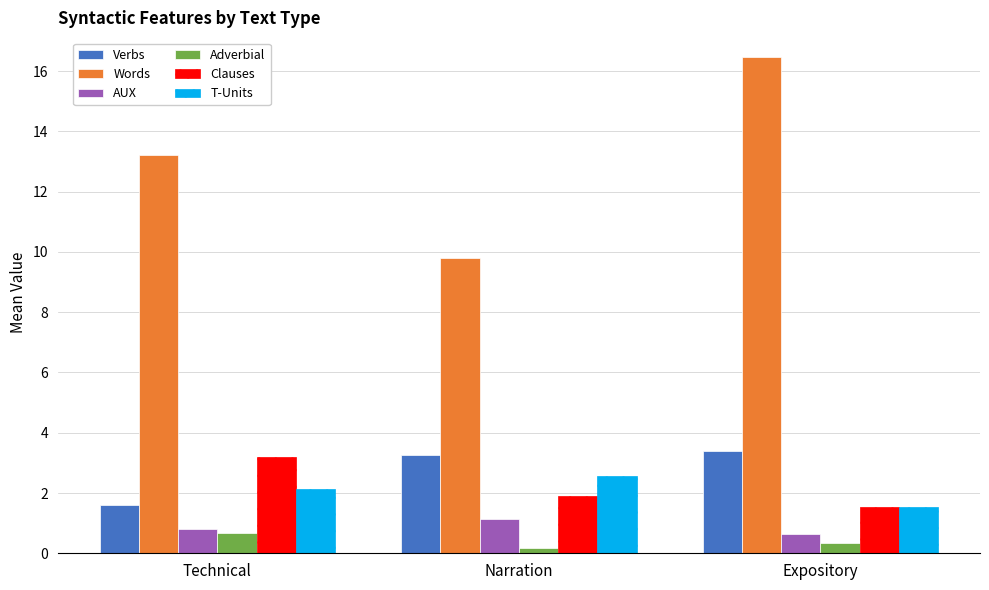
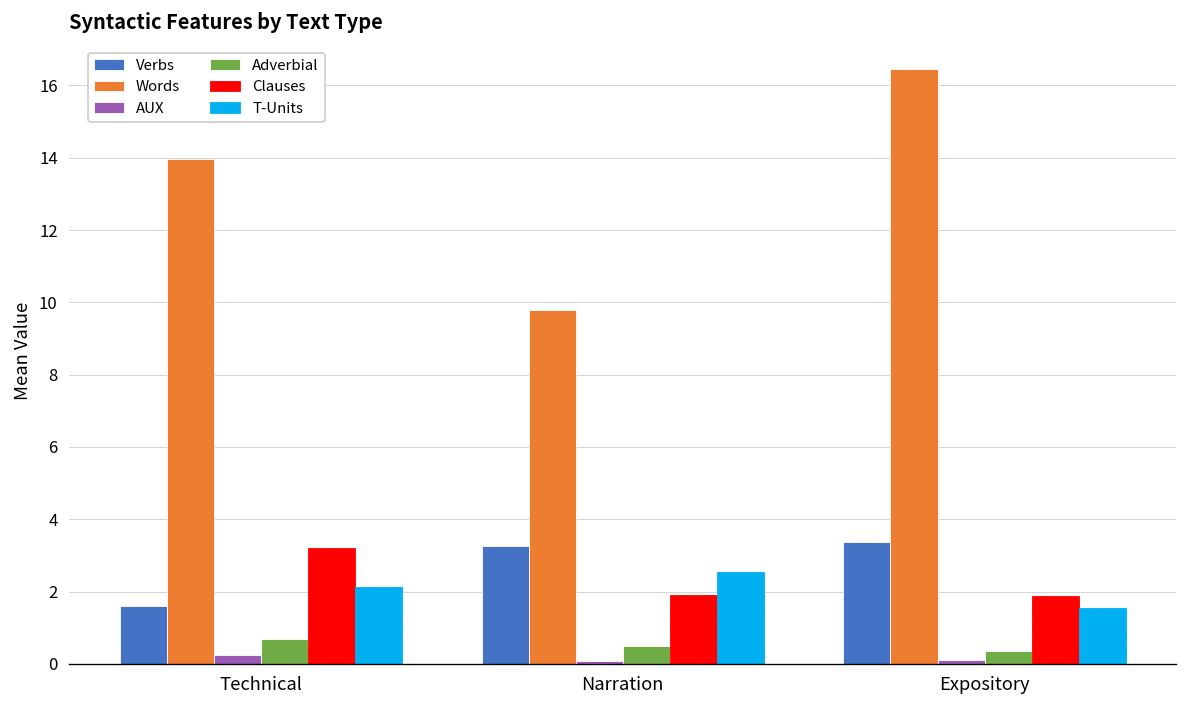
Words, Technical: 13.2 -> 14.0
AUX, Technical: 0.8 -> 0.2
AUX, Narration: 1.1 -> 0.1
Adverbial, Narration: 0.2 -> 0.5
AUX, Expository: 0.6 -> 0.1
Clauses, Expository: 1.5 -> 1.9
